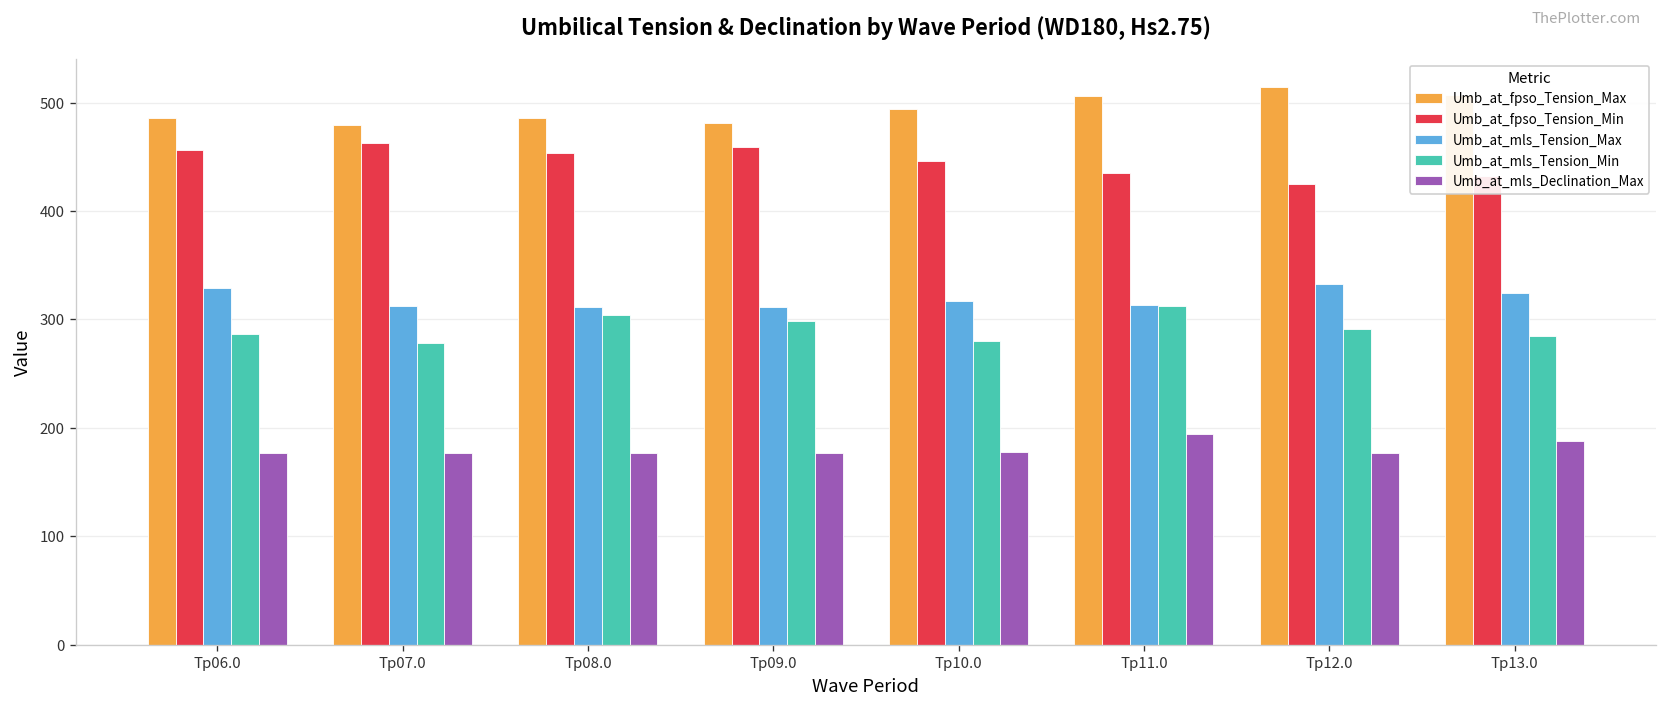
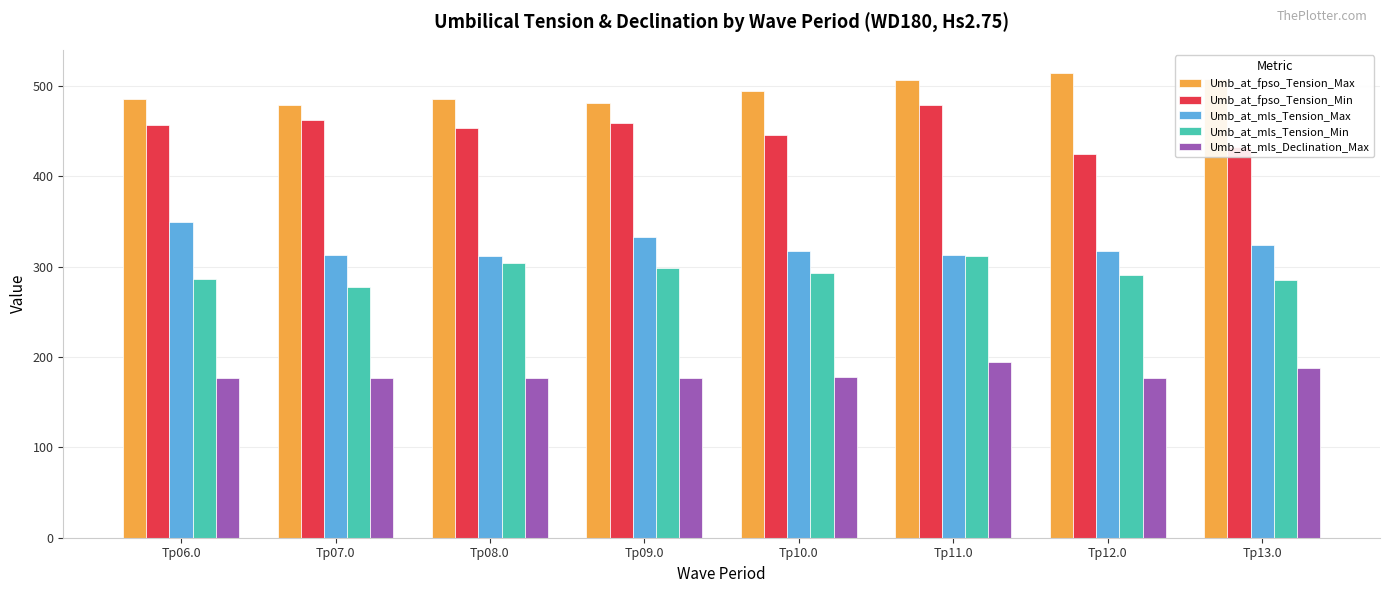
Umb_at_mls_Tension_Max, Tp06.0: 330 -> 350
Umb_at_mls_Tension_Max, Tp09.0: 310 -> 330
Umb_at_mls_Tension_Min, Tp10.0: 280 -> 290
Umb_at_fpso_Tension_Min, Tp11.0: 440 -> 480
Umb_at_mls_Tension_Max, Tp12.0: 330 -> 320
